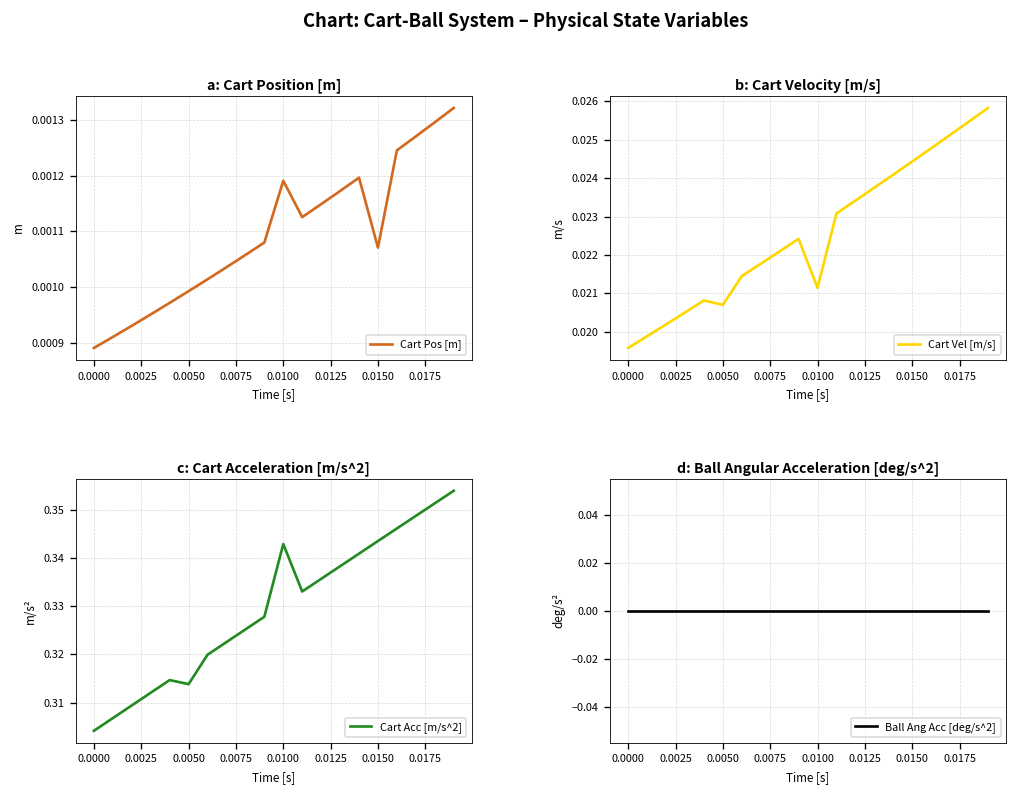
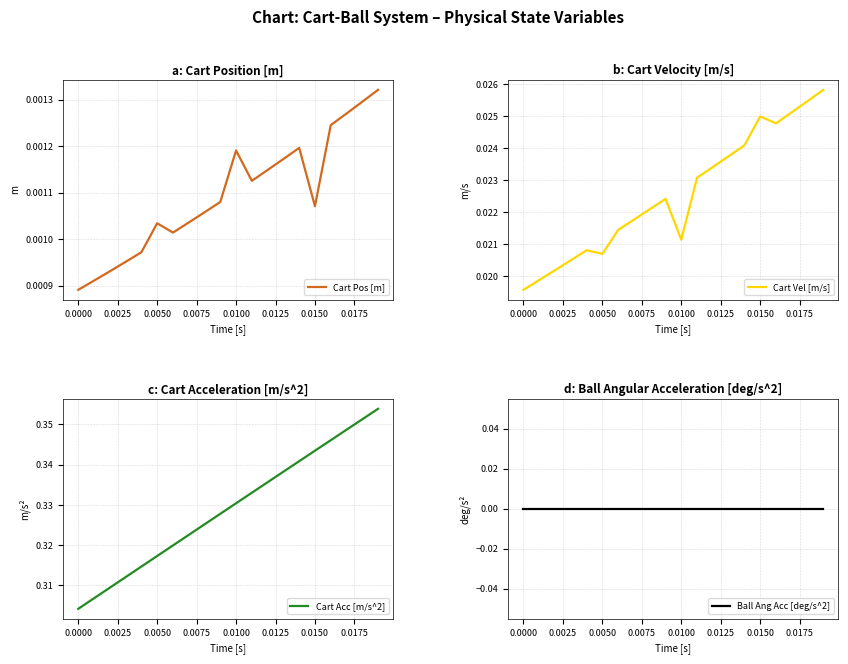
a: Cart Position [m], 0.0050: 0.00099 -> 0.00103
b: Cart Velocity [m/s], 0.0150: 0.0244 -> 0.0250
c: Cart Acceleration [m/s^2], 0.0050: 0.314 -> 0.317
c: Cart Acceleration [m/s^2], 0.0100: 0.343 -> 0.330
